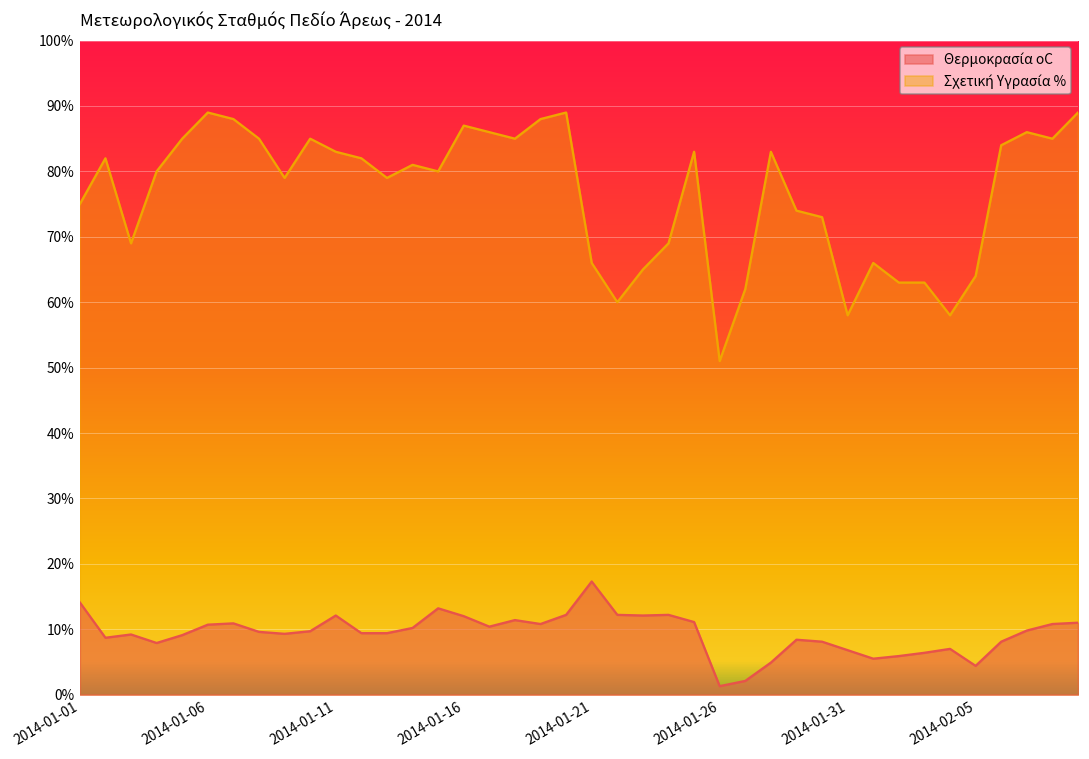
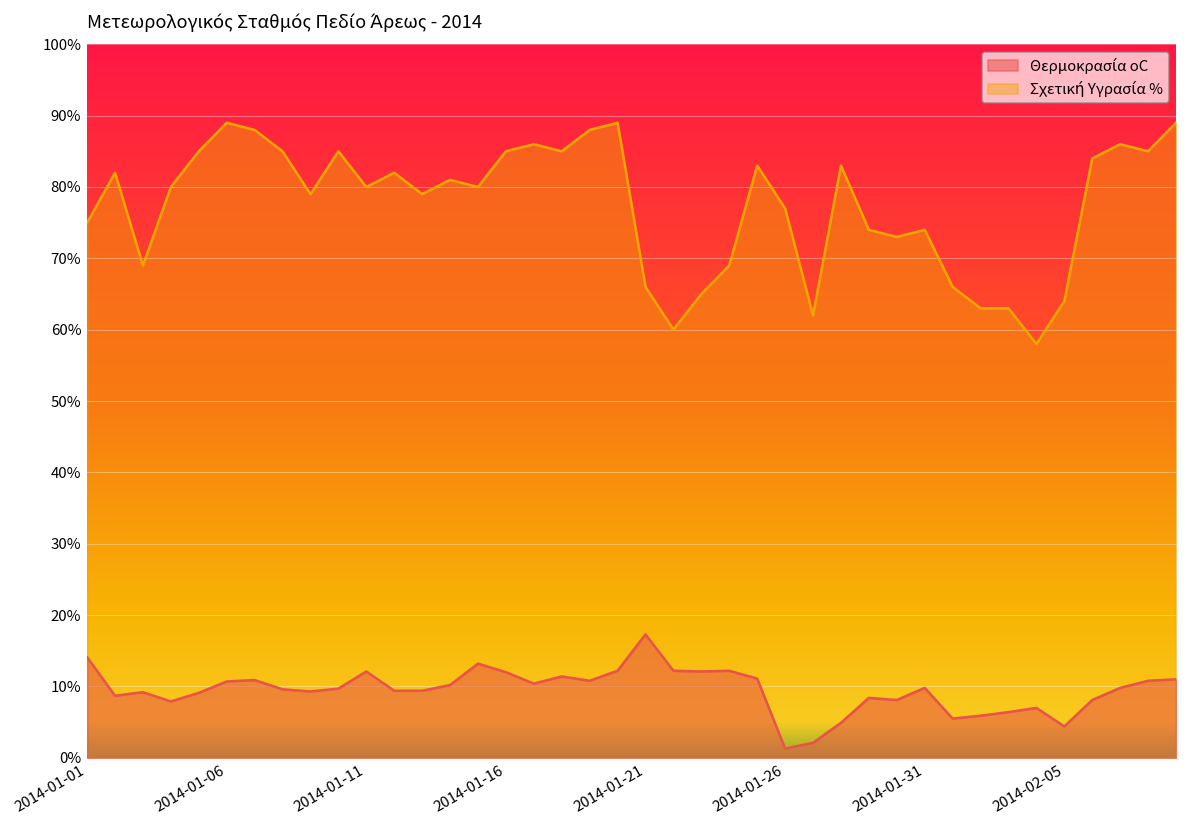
Σχετική Υγρασία %, 2014-01-11: 83% -> 80%
Σχετική Υγρασία %, 2014-01-16: 87% -> 85%
Σχετική Υγρασία %, 2014-01-26: 51% -> 77%
Θερμοκρασία oC, 2014-01-31: 7% -> 10%
Σχετική Υγρασία %, 2014-01-31: 58% -> 74%
